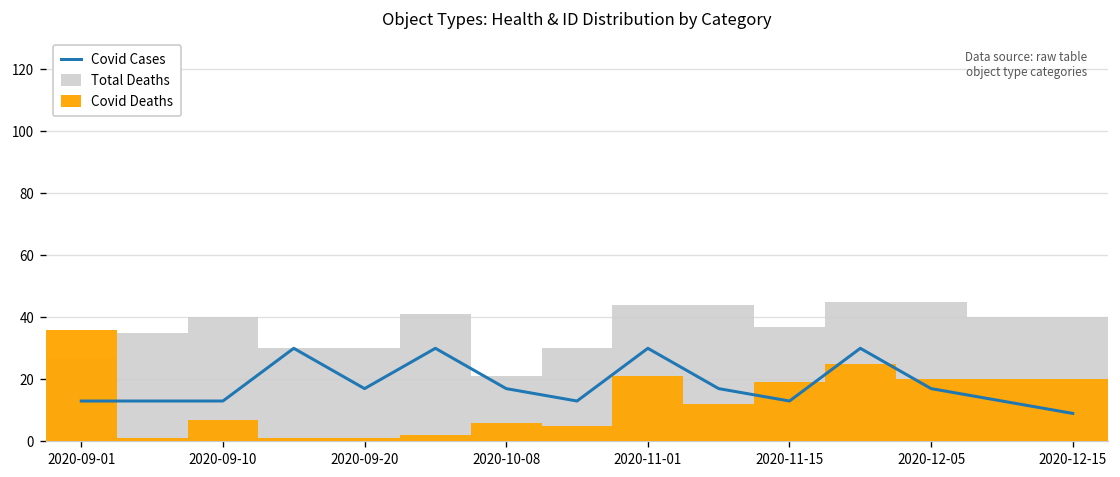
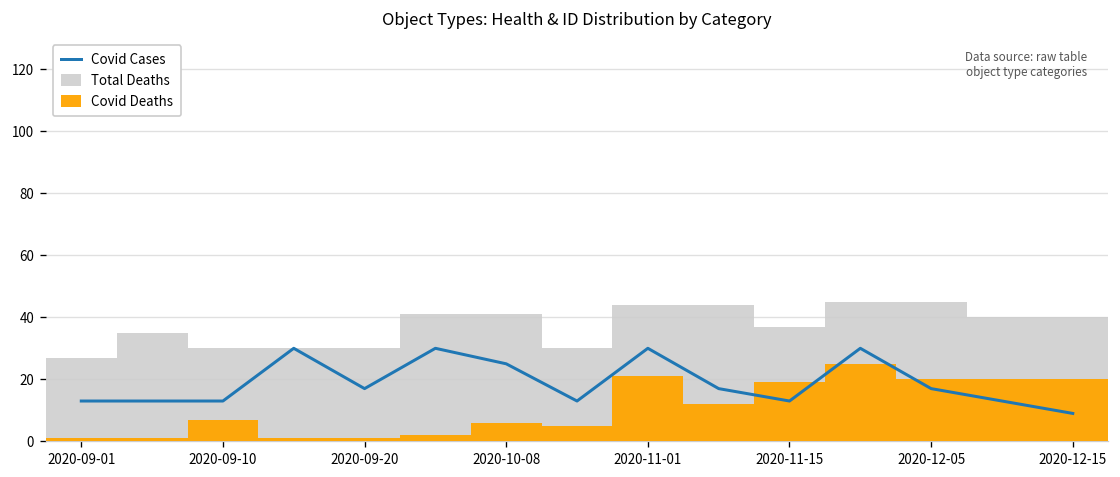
Covid Deaths, 2020-09-01: 36 -> 1
Total Deaths, 2020-09-10: 40 -> 30
Covid Cases, 2020-10-08: 17 -> 25
Total Deaths, 2020-10-08: 21 -> 41
